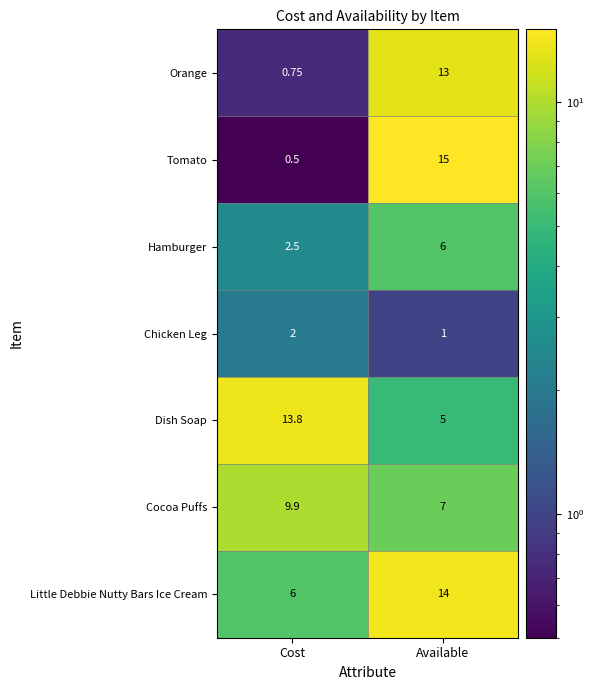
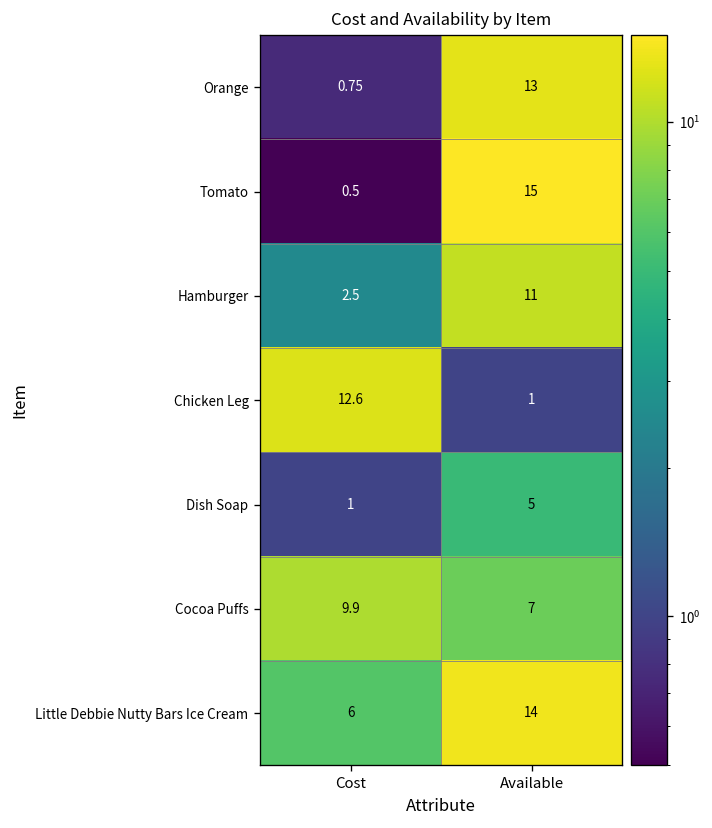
Hamburger, Available: 6 -> 11
Chicken Leg, Cost: 2 -> 12.6
Dish Soap, Cost: 13.8 -> 1
